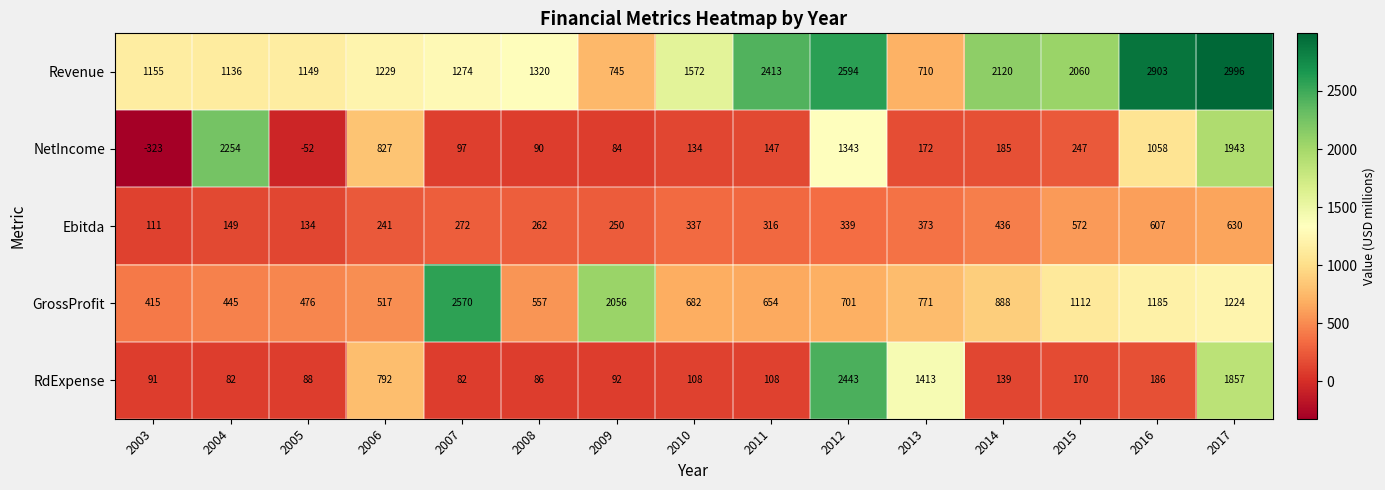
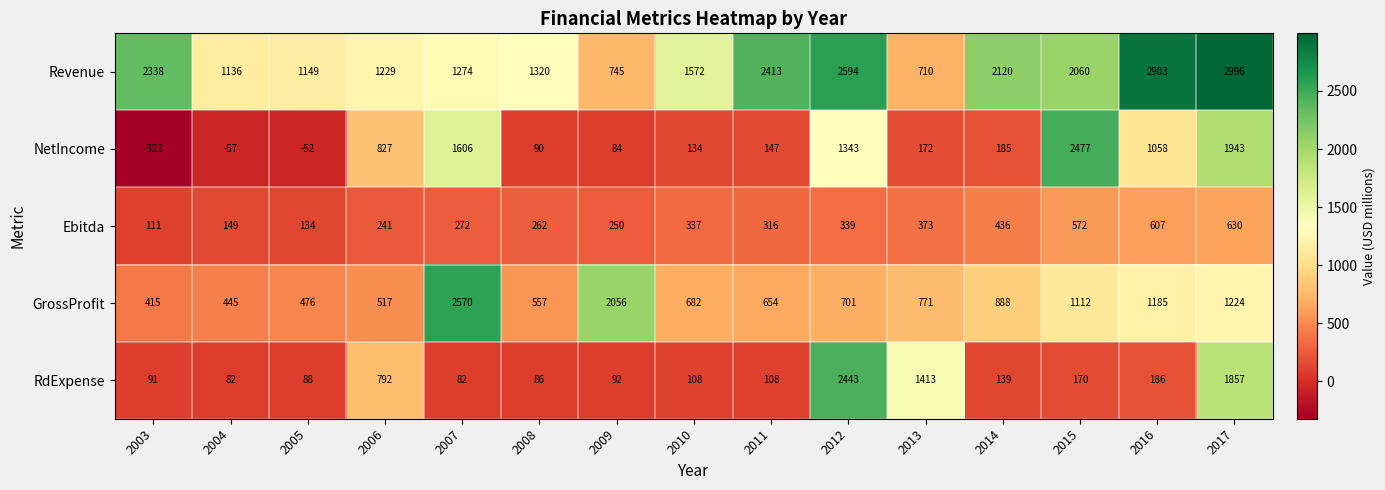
Revenue, 2003: 1155 -> 2338
NetIncome, 2004: 2254 -> -57
NetIncome, 2007: 97 -> 1606
NetIncome, 2015: 247 -> 2477
